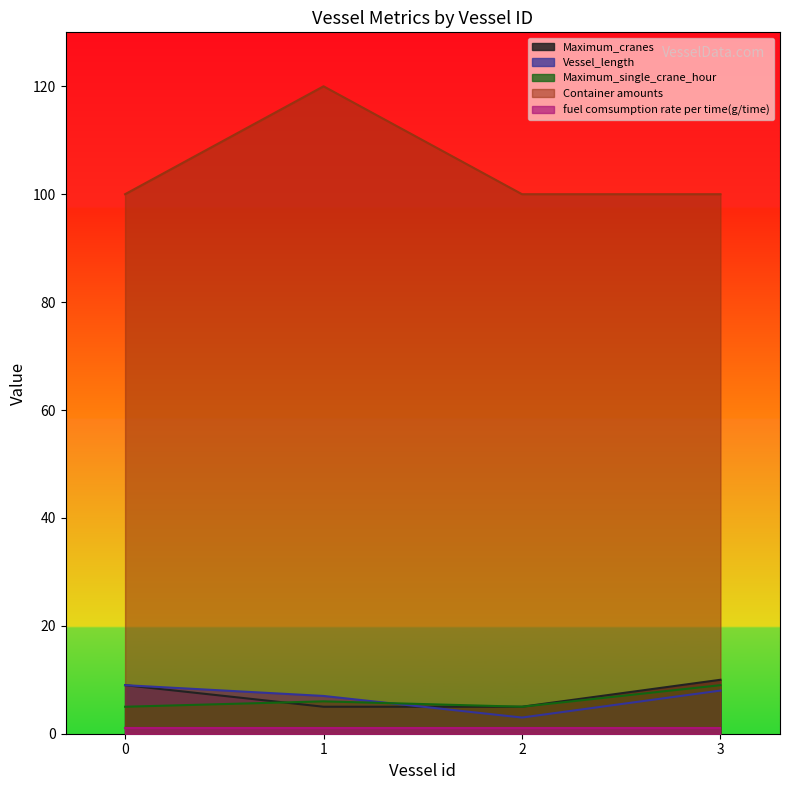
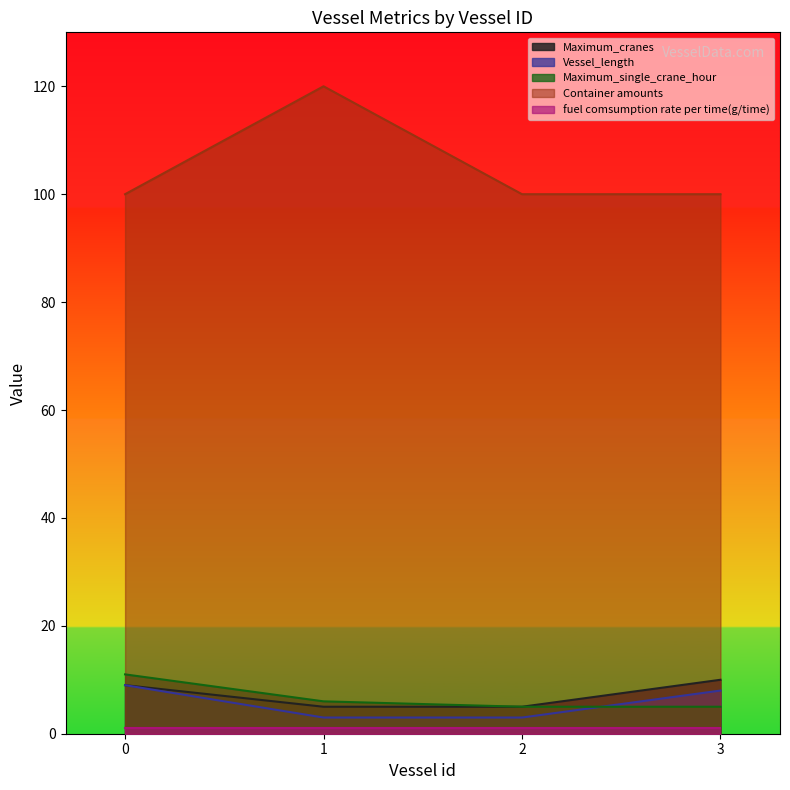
Maximum_single_crane_hour, 0: 5 -> 11
Vessel_length, 1: 7 -> 3
Maximum_single_crane_hour, 3: 9 -> 5
